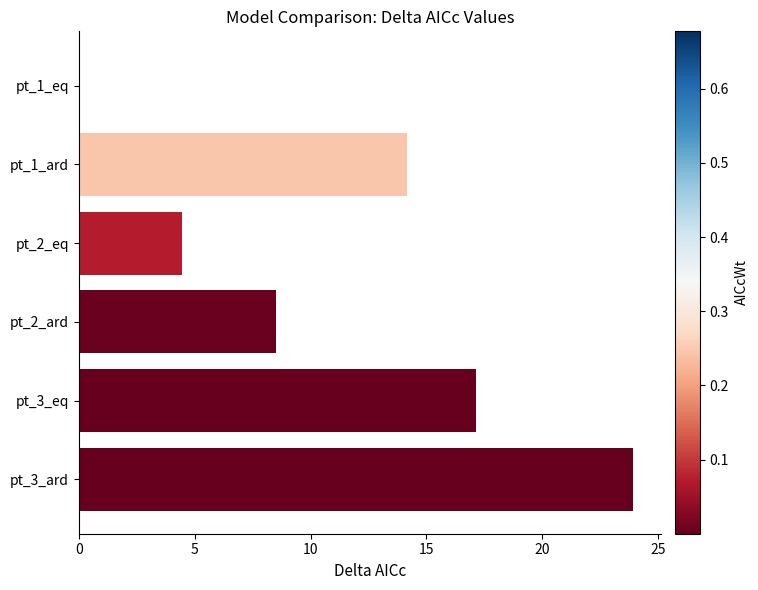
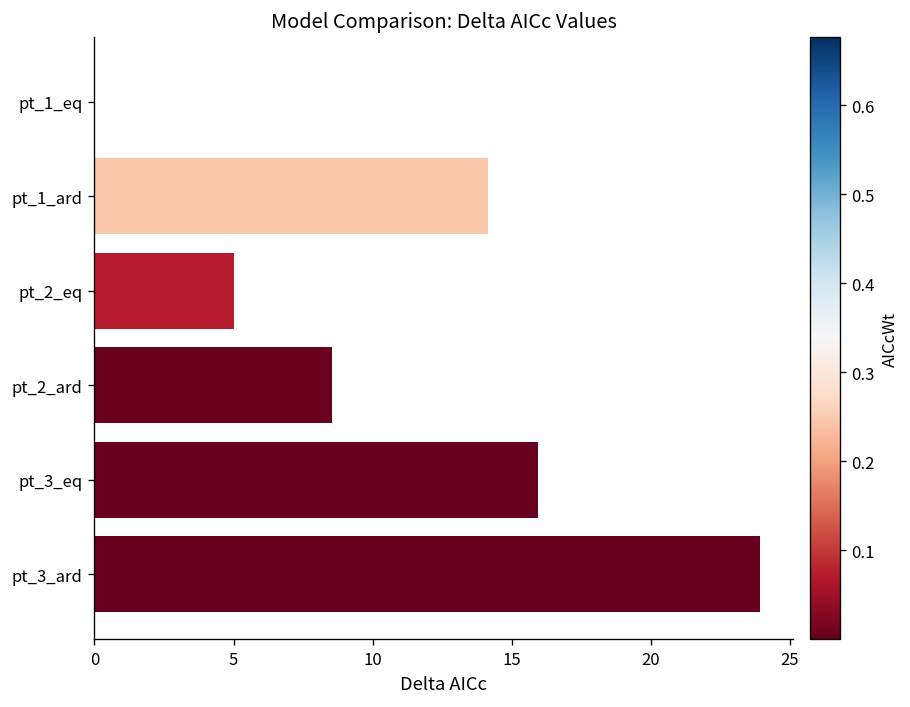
pt_2_eq: 4.5 -> 5.0
pt_3_eq: 17.1 -> 15.9
